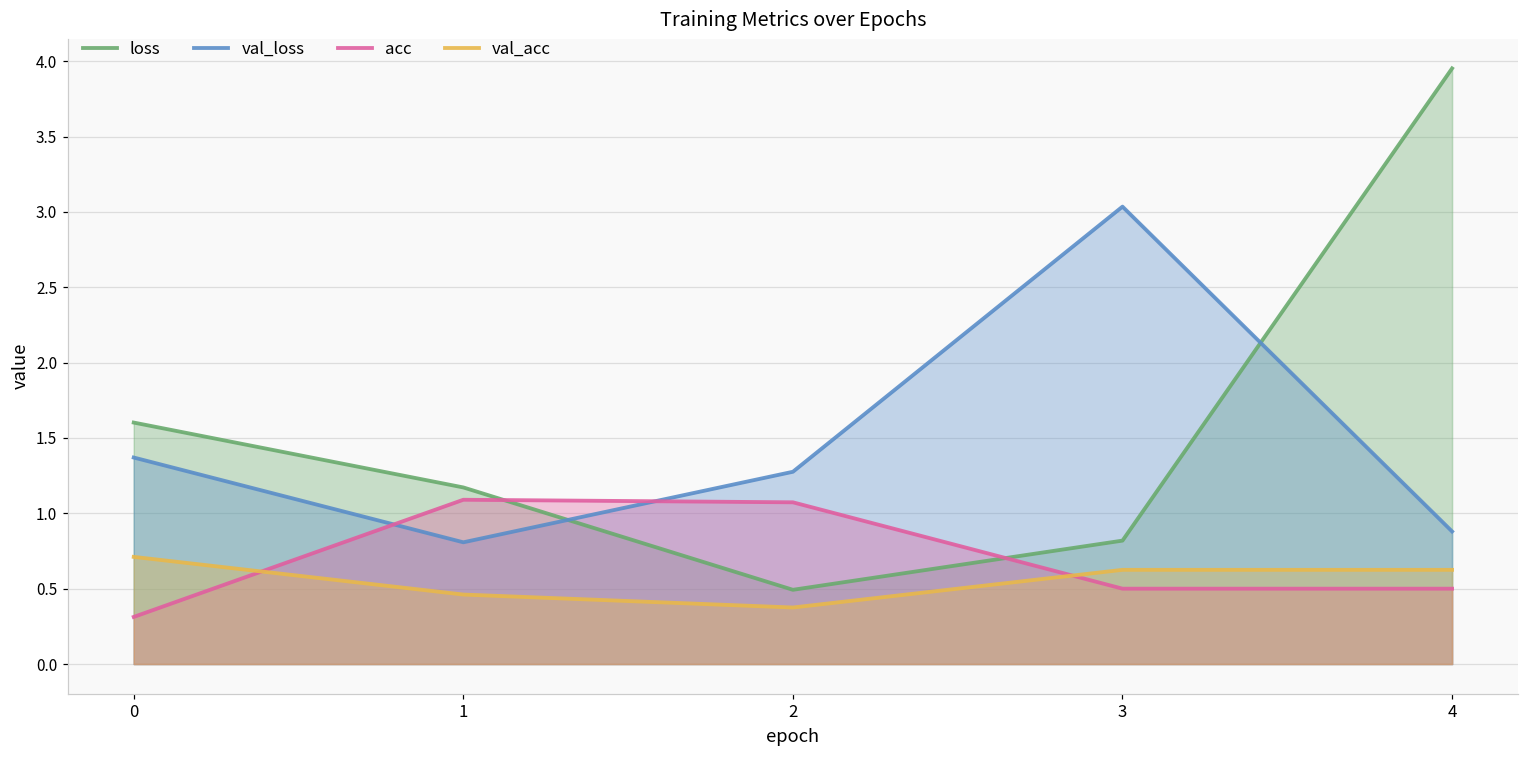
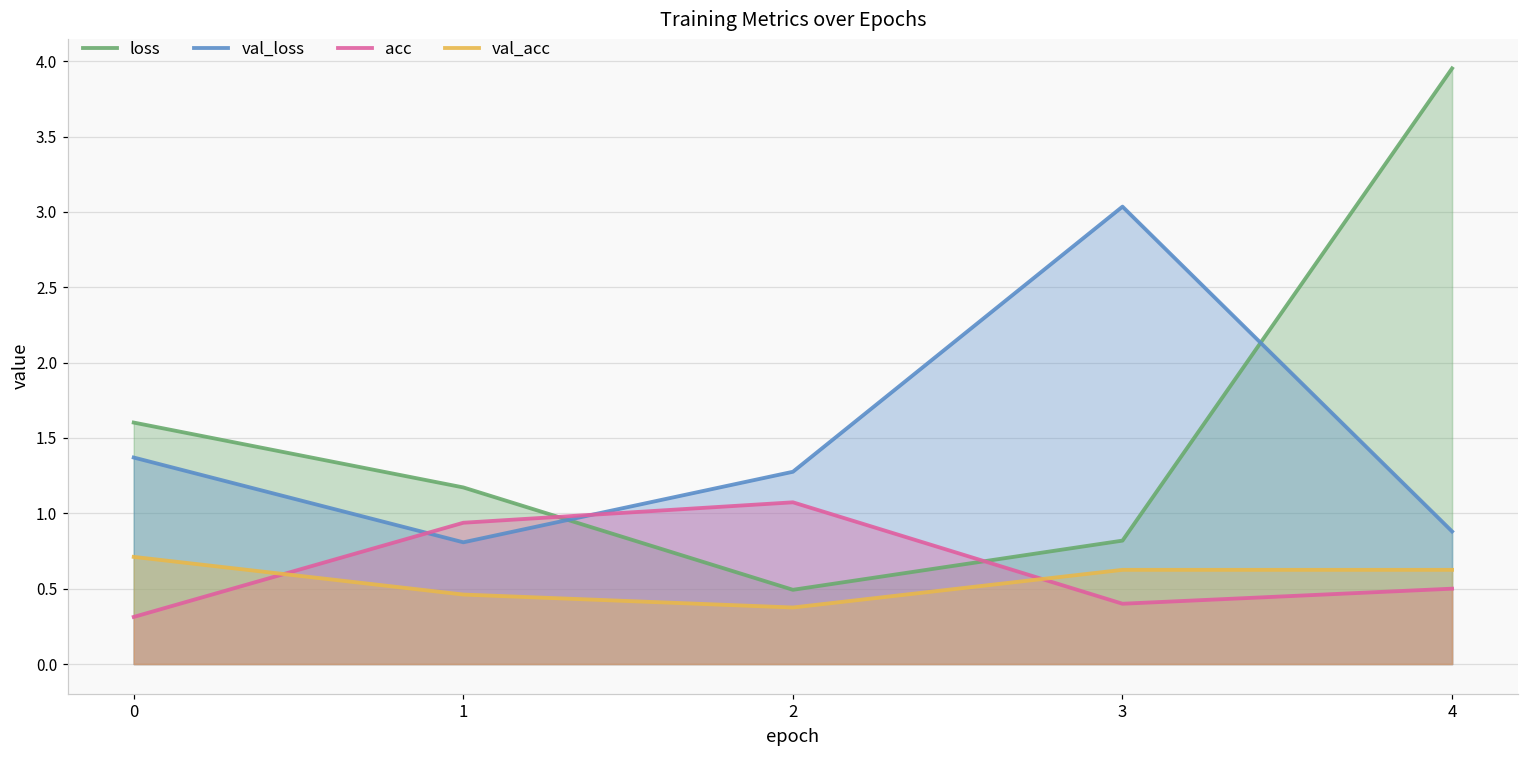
acc, 1: 1.09 -> 0.94
acc, 3: 0.5 -> 0.4
